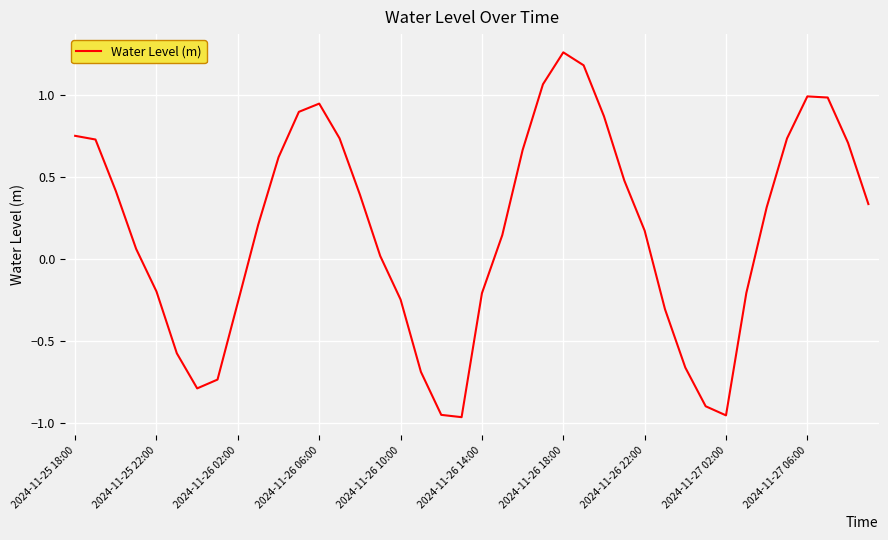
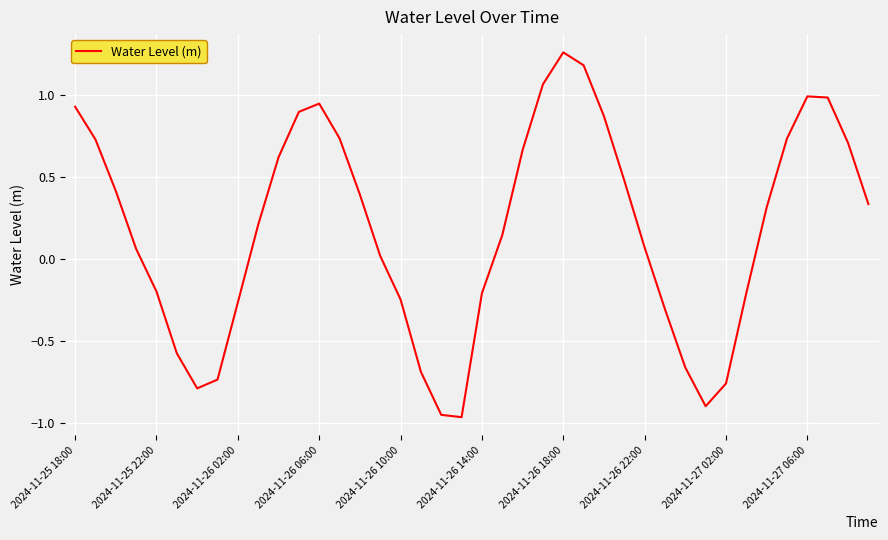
2024-11-25 18:00: 0.75 -> 0.93
2024-11-26 22:00: 0.17 -> 0.07
2024-11-27 02:00: -0.95 -> -0.76
